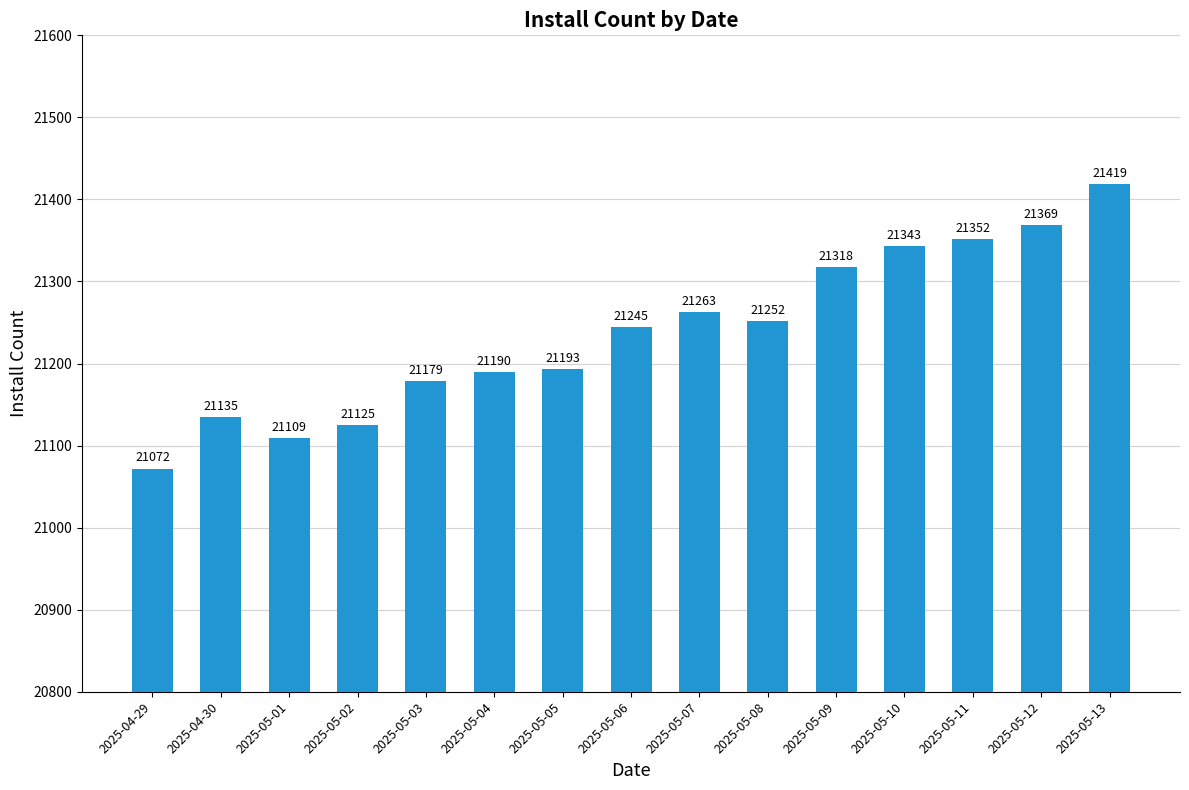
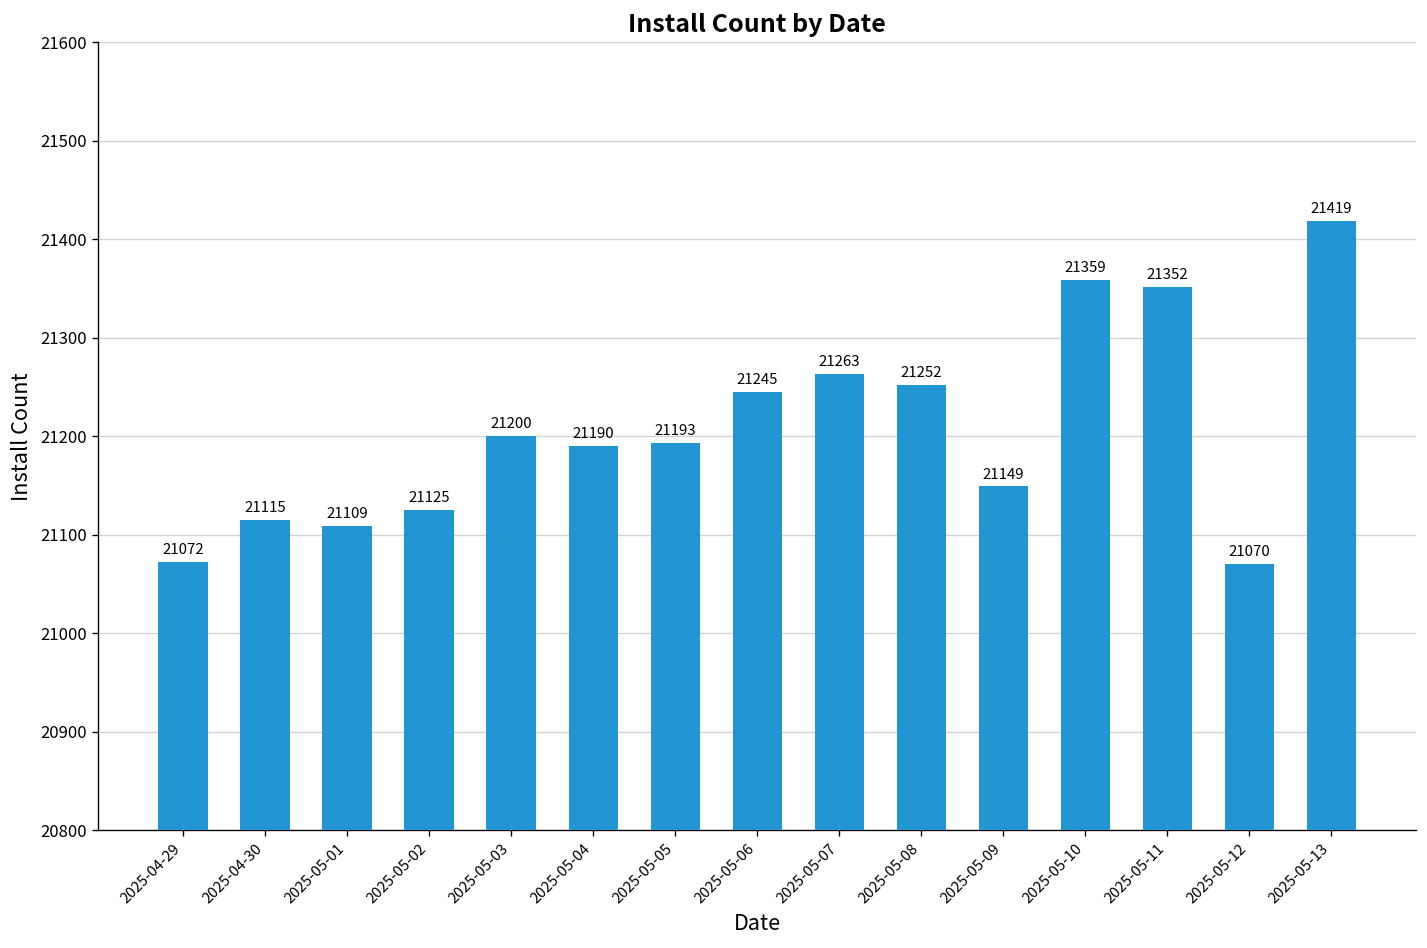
2025-04-30: 21135 -> 21115
2025-05-03: 21179 -> 21200
2025-05-09: 21318 -> 21149
2025-05-10: 21343 -> 21359
2025-05-12: 21369 -> 21070
